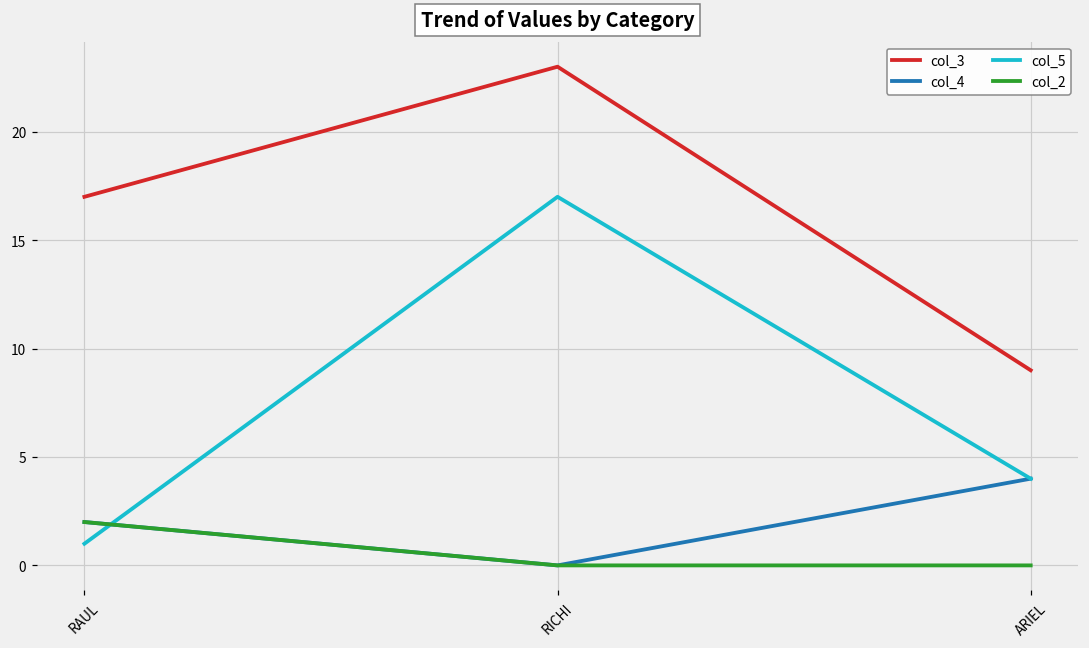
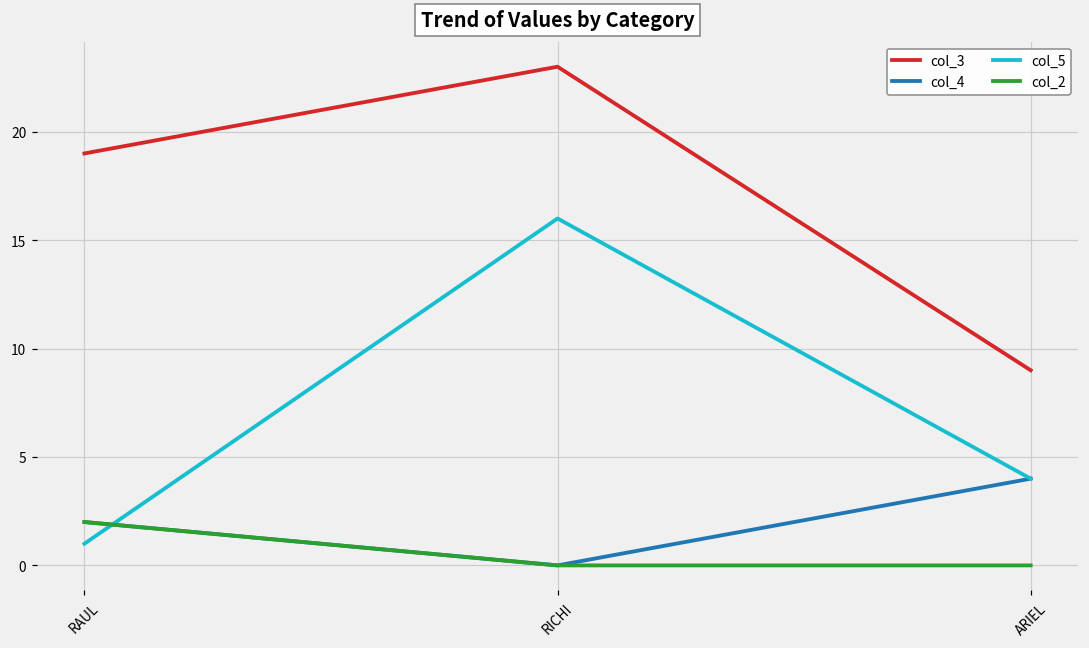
col_3, RAUL: 17 -> 19
col_5, RICHI: 17 -> 16
